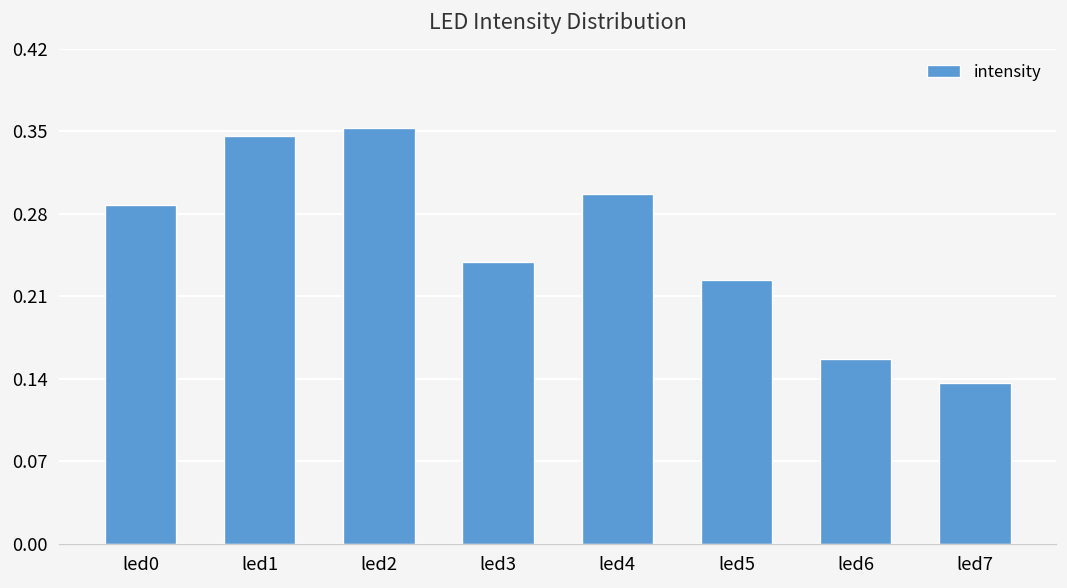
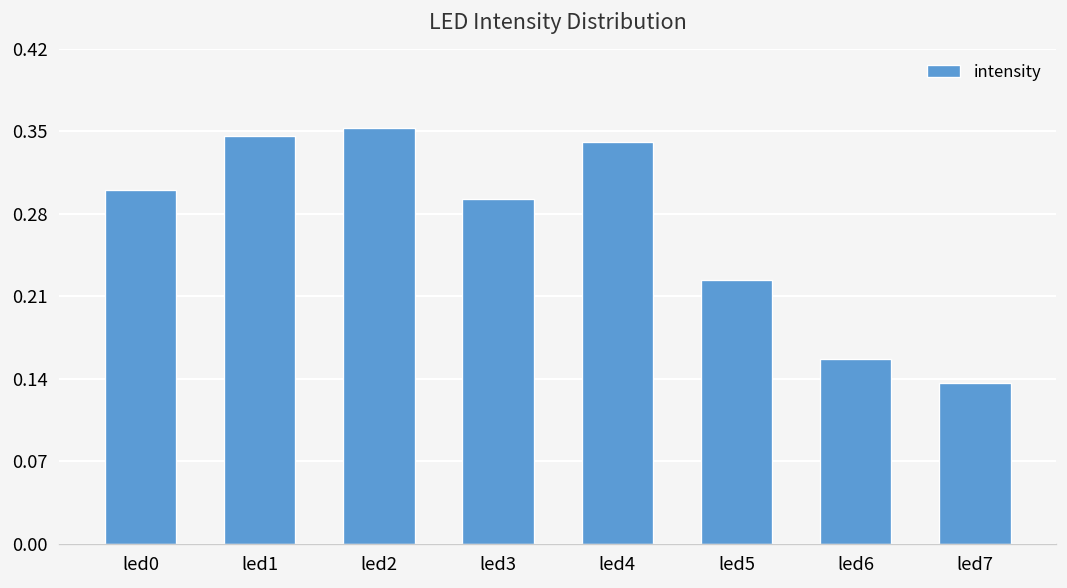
led0: 0.29 -> 0.30
led3: 0.24 -> 0.29
led4: 0.30 -> 0.34
